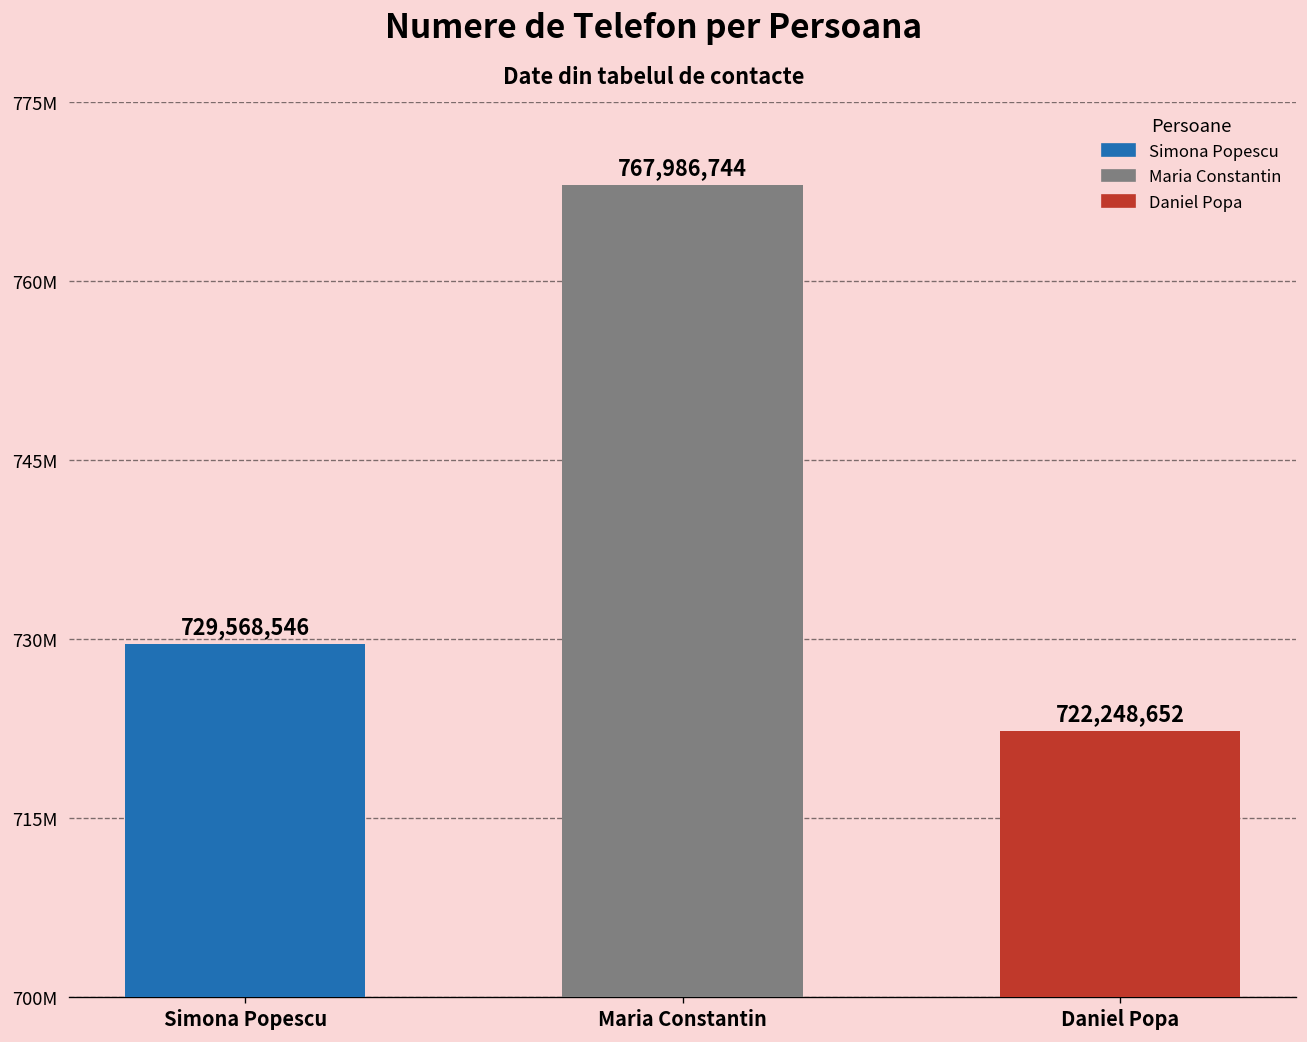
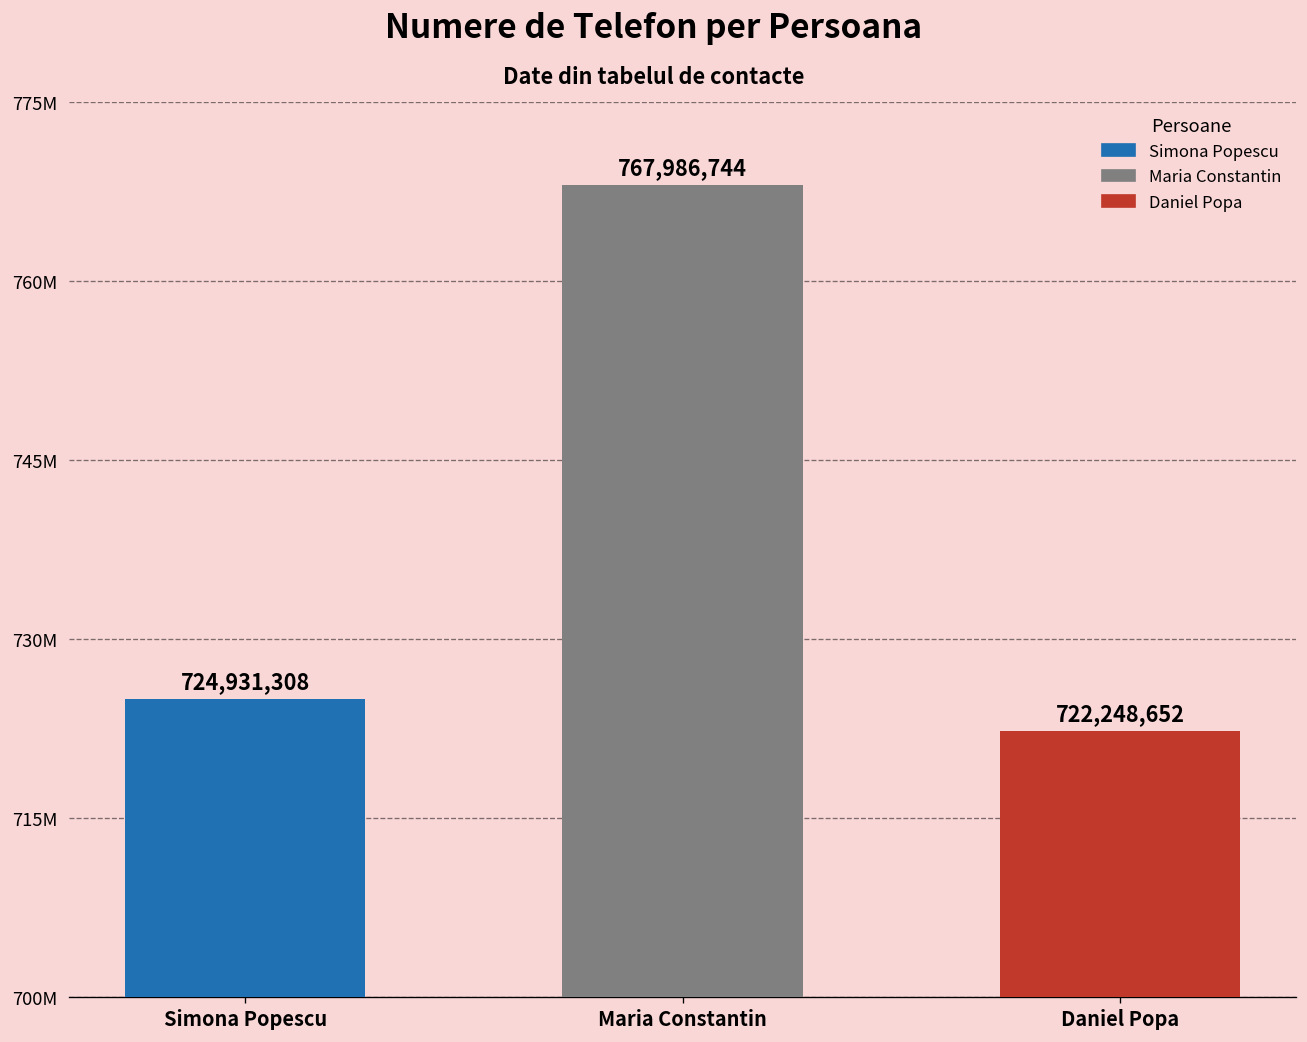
Simona Popescu: 729,568,546 -> 724,931,308
